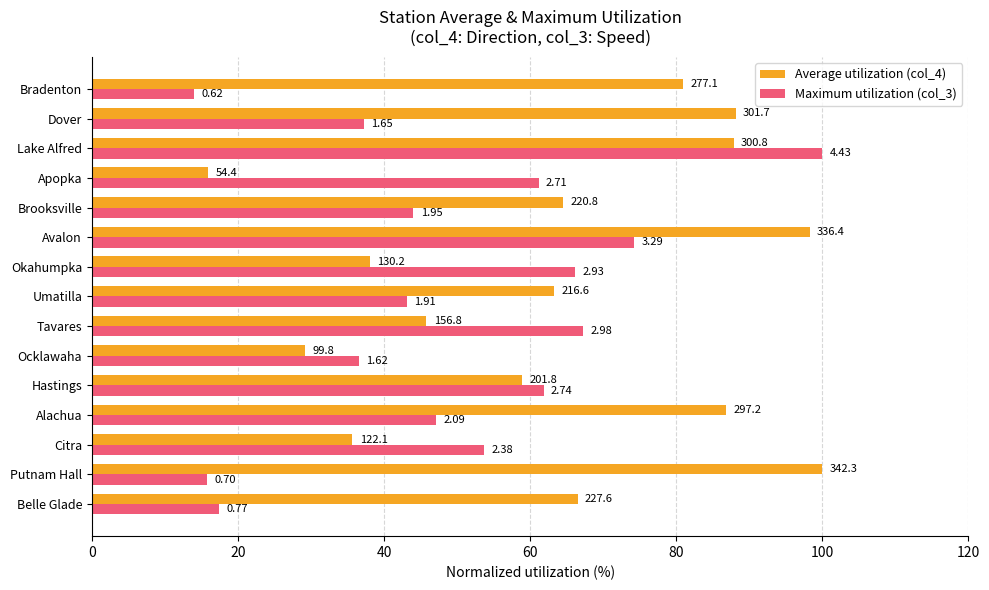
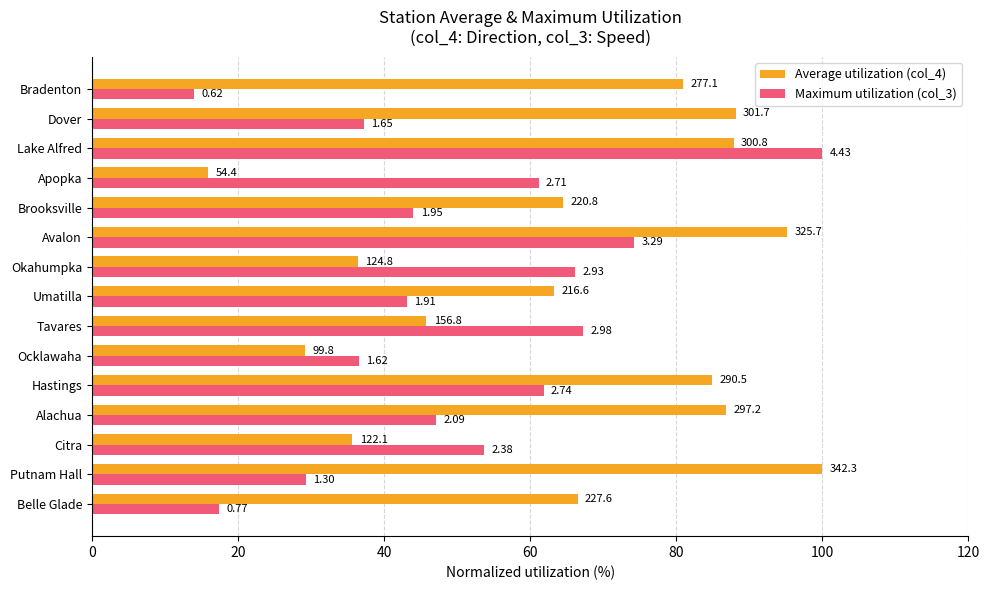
Average utilization (col_4), Avalon: 336.4 -> 325.7
Average utilization (col_4), Okahumpka: 130.2 -> 124.8
Average utilization (col_4), Hastings: 201.8 -> 290.5
Maximum utilization (col_3), Putnam Hall: 0.70 -> 1.30
